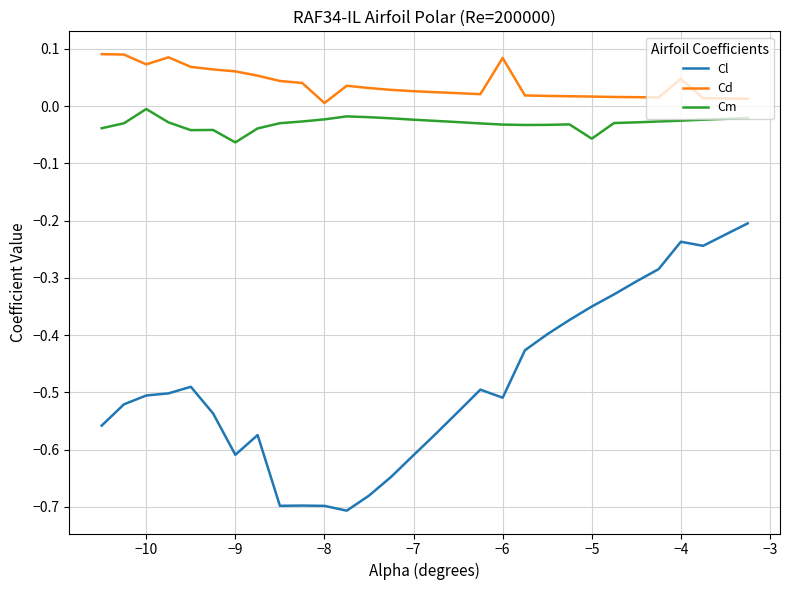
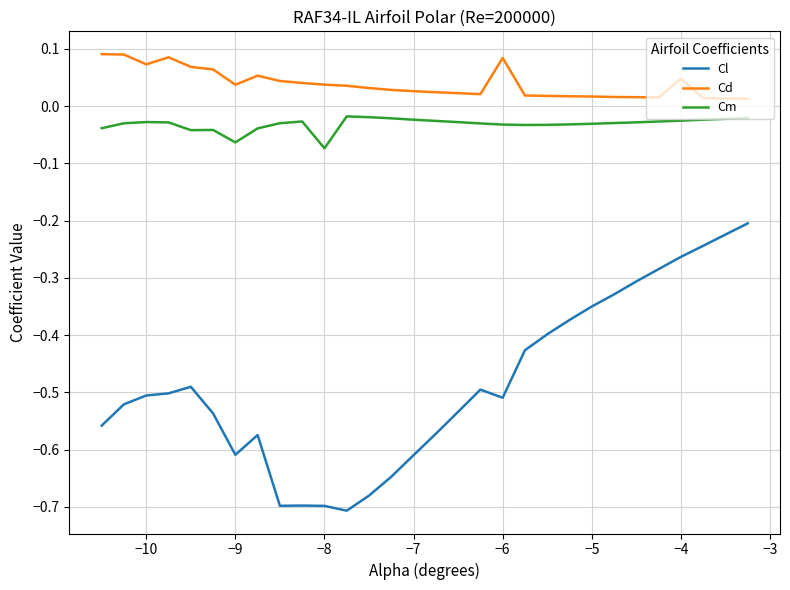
Cm, −10: -0.01 -> -0.03
Cd, −9: 0.06 -> 0.04
Cd, −8: 0.01 -> 0.04
Cm, −8: -0.02 -> -0.07
Cm, −5: -0.06 -> -0.03
Cl, −4: -0.24 -> -0.26
